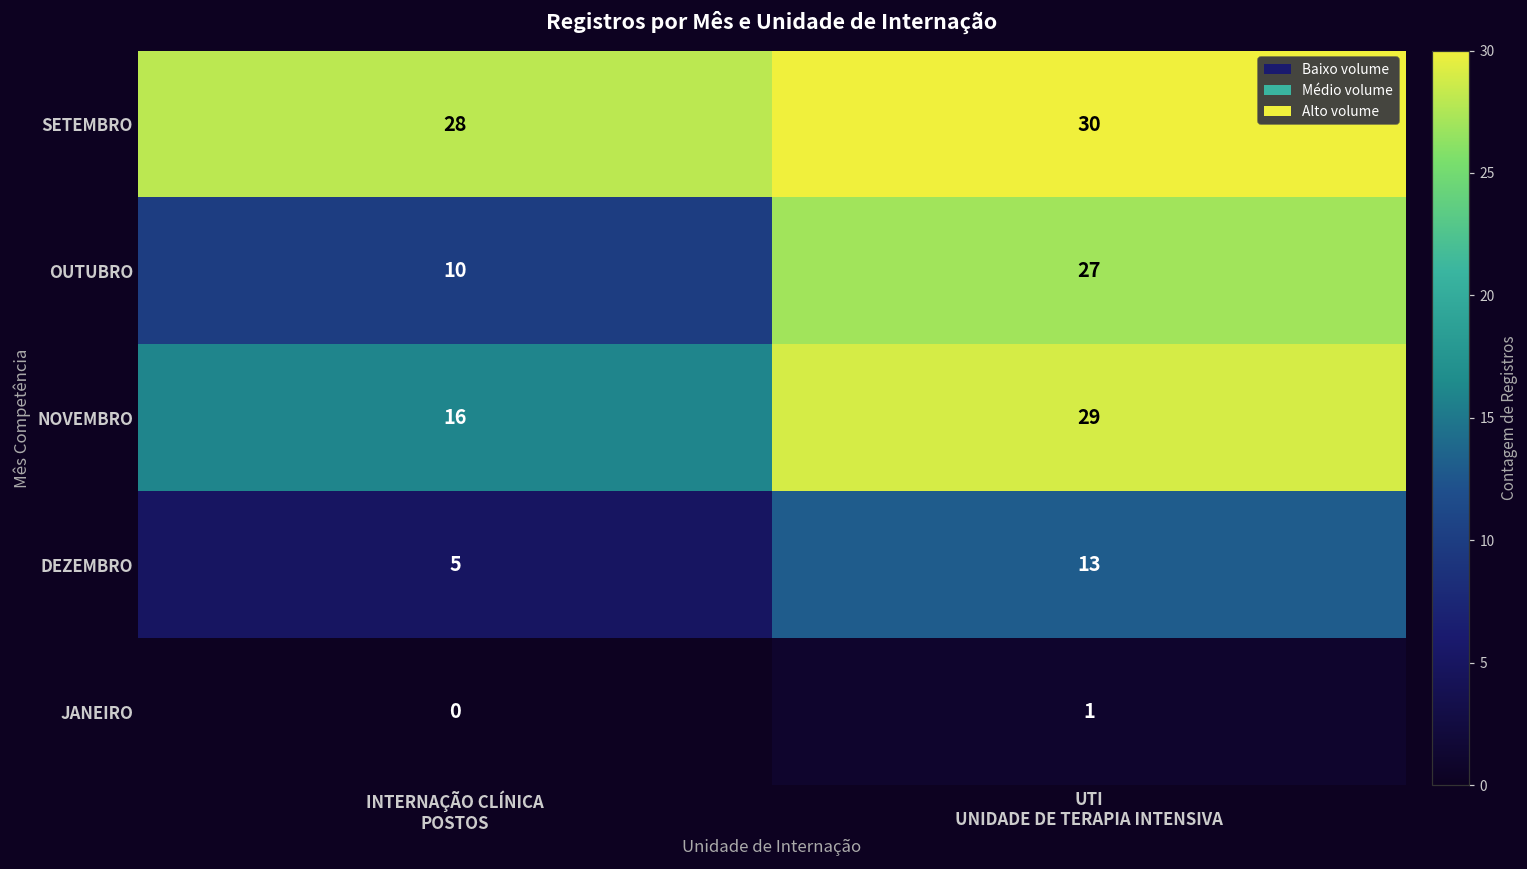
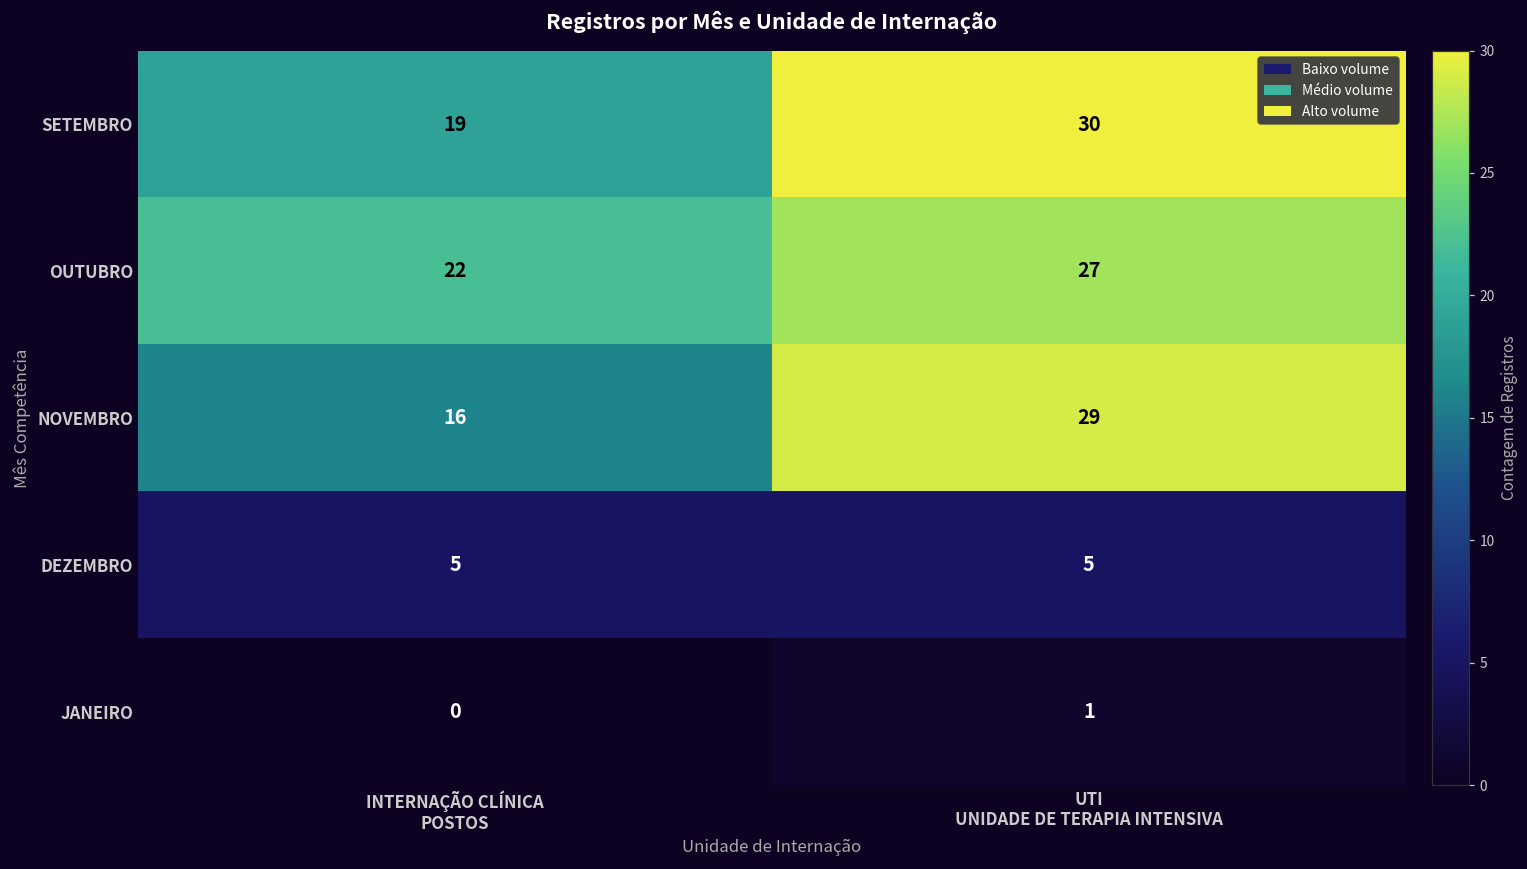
SETEMBRO, INTERNAÇÃO CLÍNICA POSTOS: 28 -> 19
OUTUBRO, INTERNAÇÃO CLÍNICA POSTOS: 10 -> 22
DEZEMBRO, UTI UNIDADE DE TERAPIA INTENSIVA: 13 -> 5
